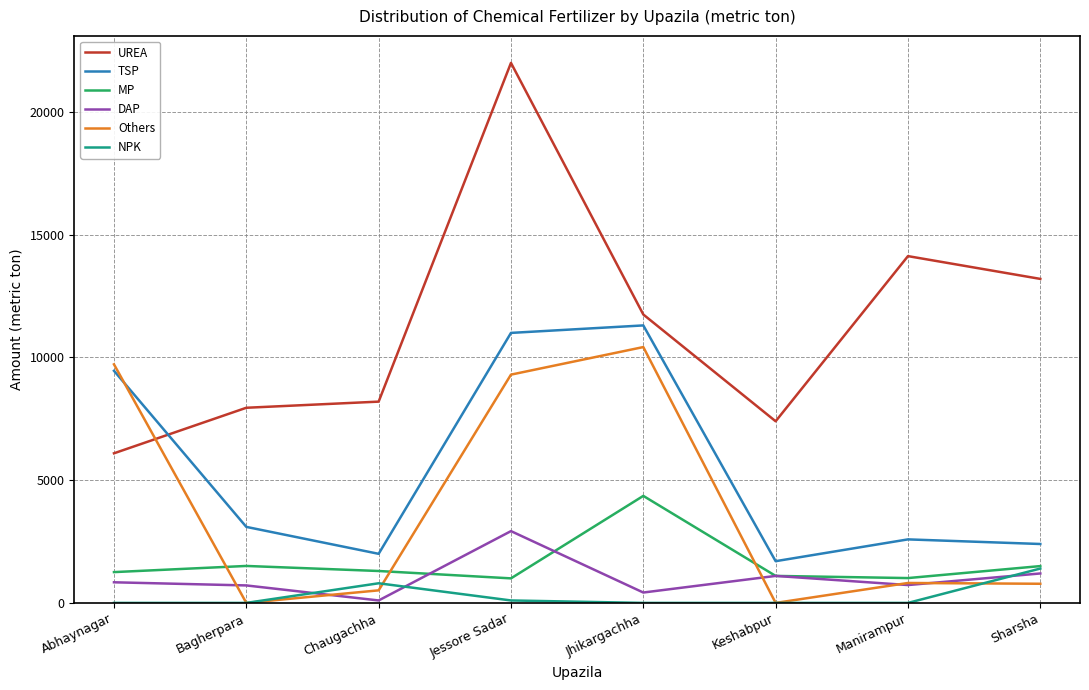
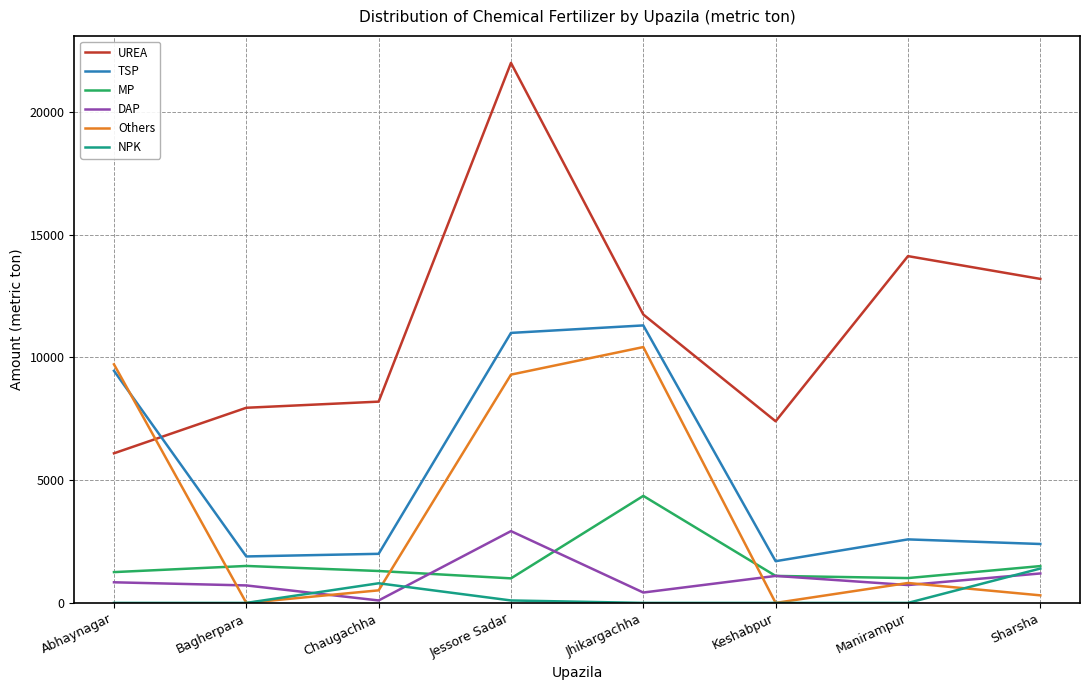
TSP, Bagherpara: 3100 -> 1900
Others, Sharsha: 800 -> 300
